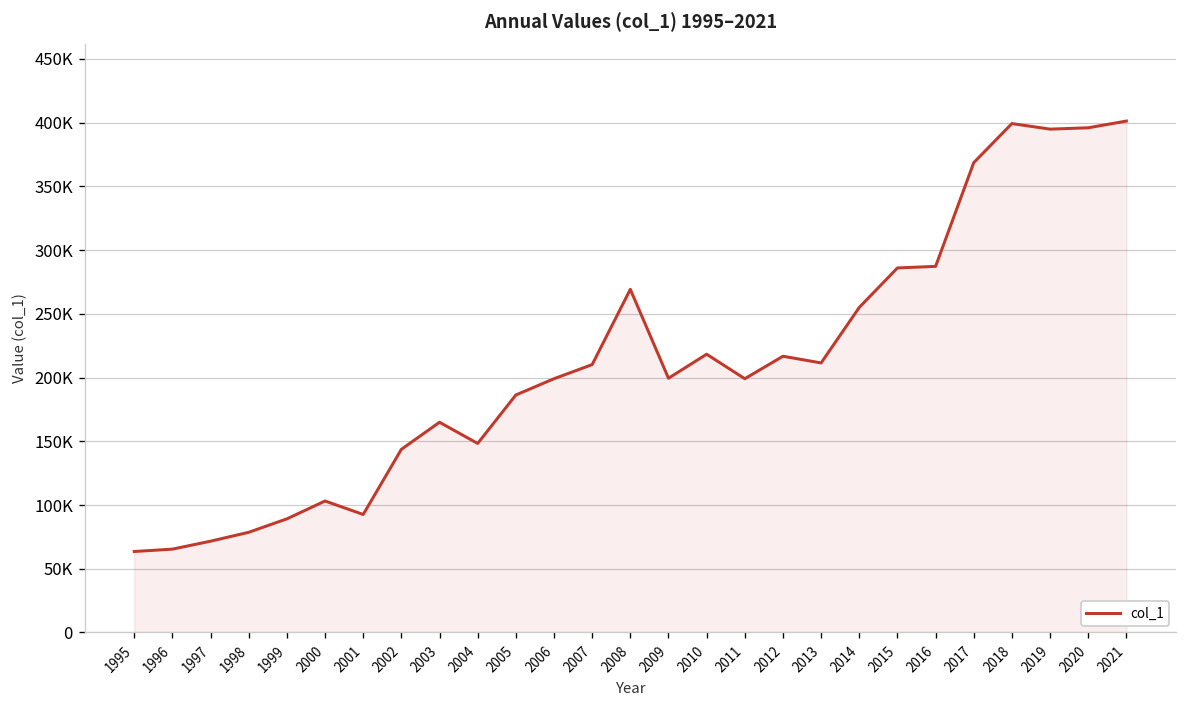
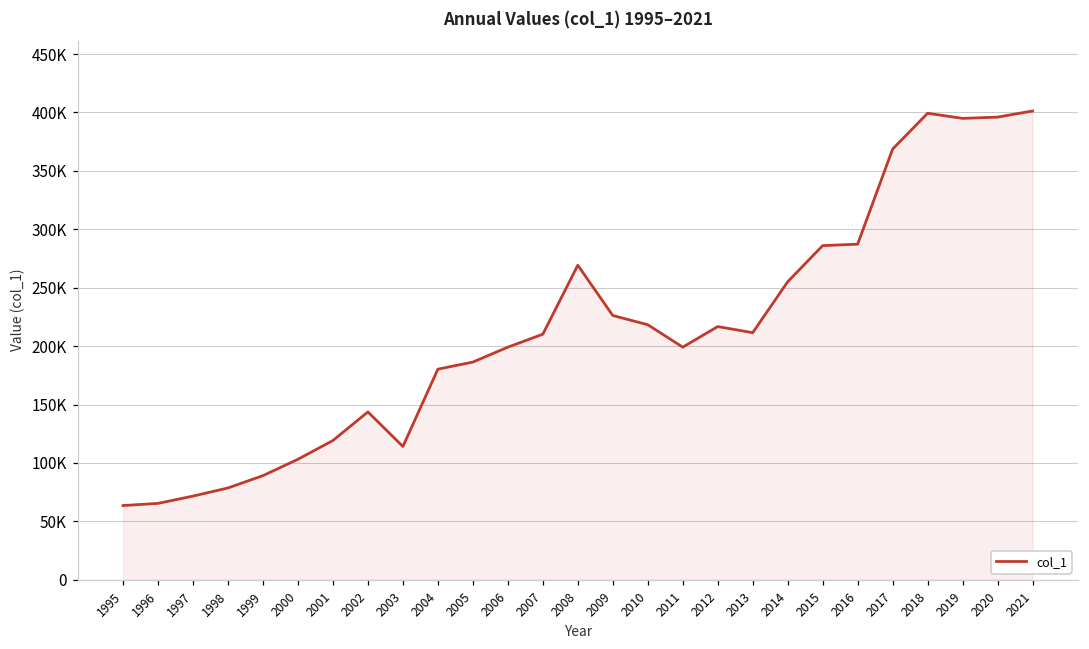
2001: 93000 -> 119000
2003: 165000 -> 114000
2004: 148000 -> 180000
2009: 199000 -> 226000
